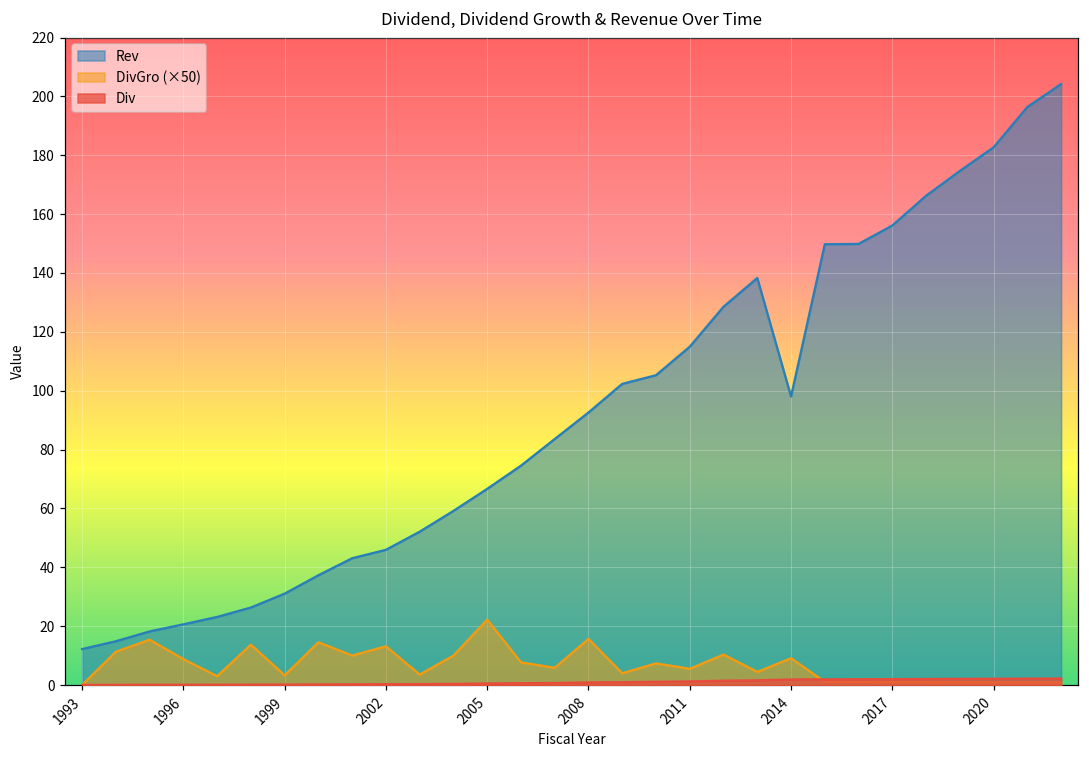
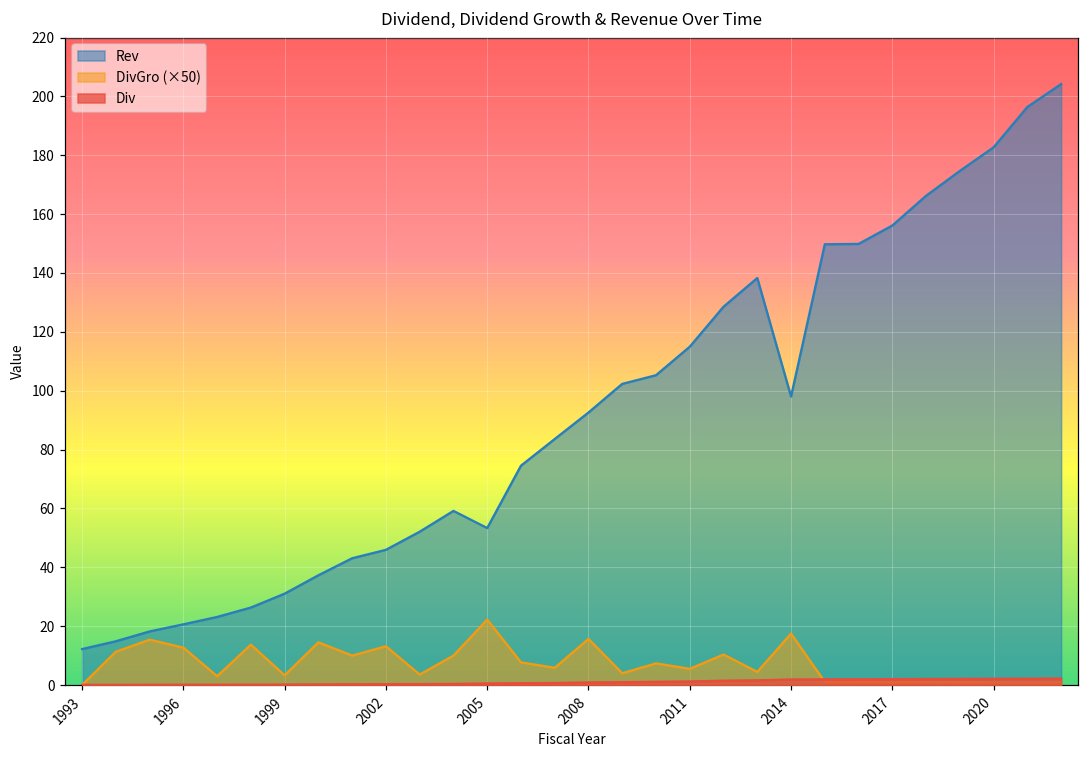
DivGro (×50), 1996: 9 -> 13
Rev, 2005: 67 -> 53
DivGro (×50), 2014: 9 -> 17
